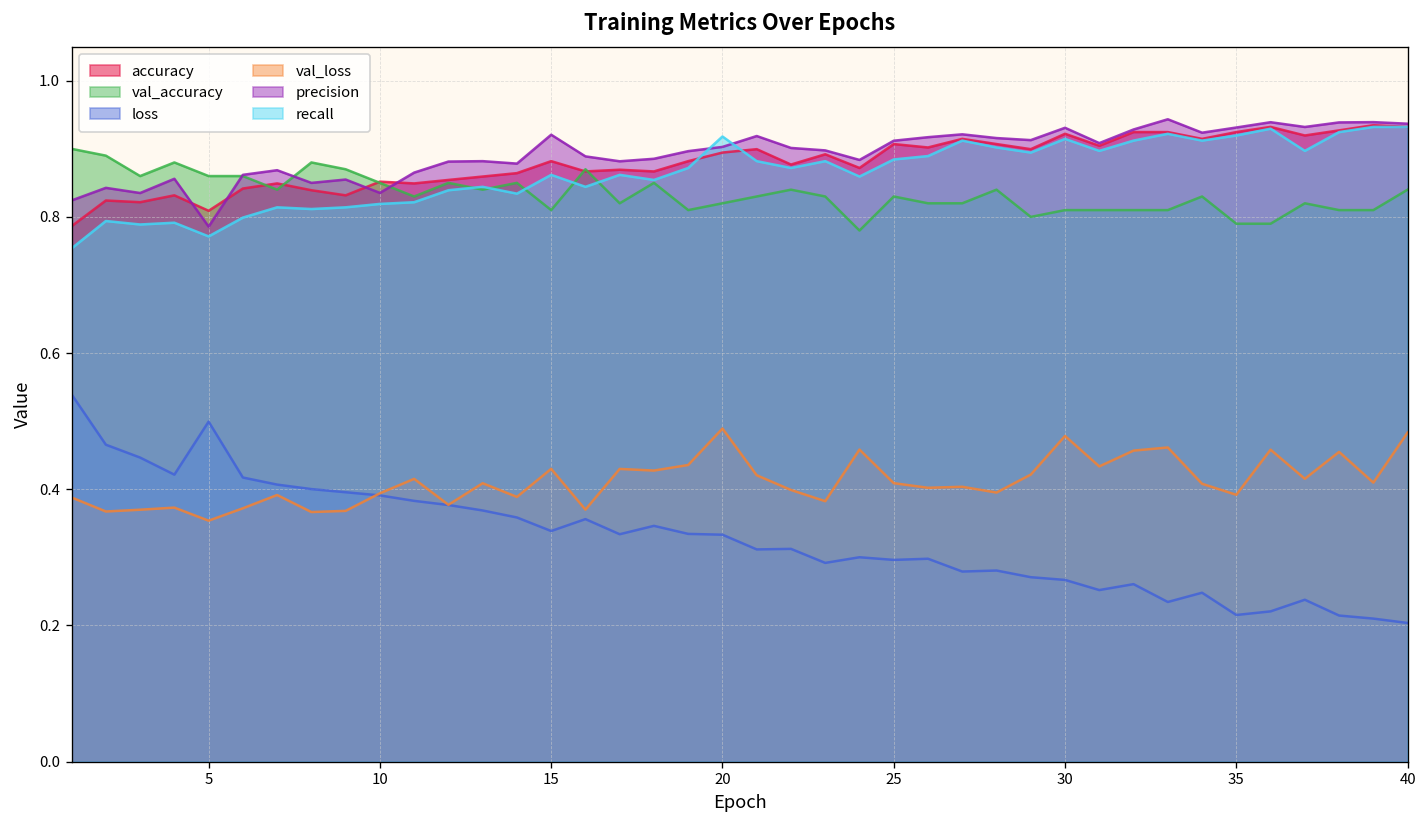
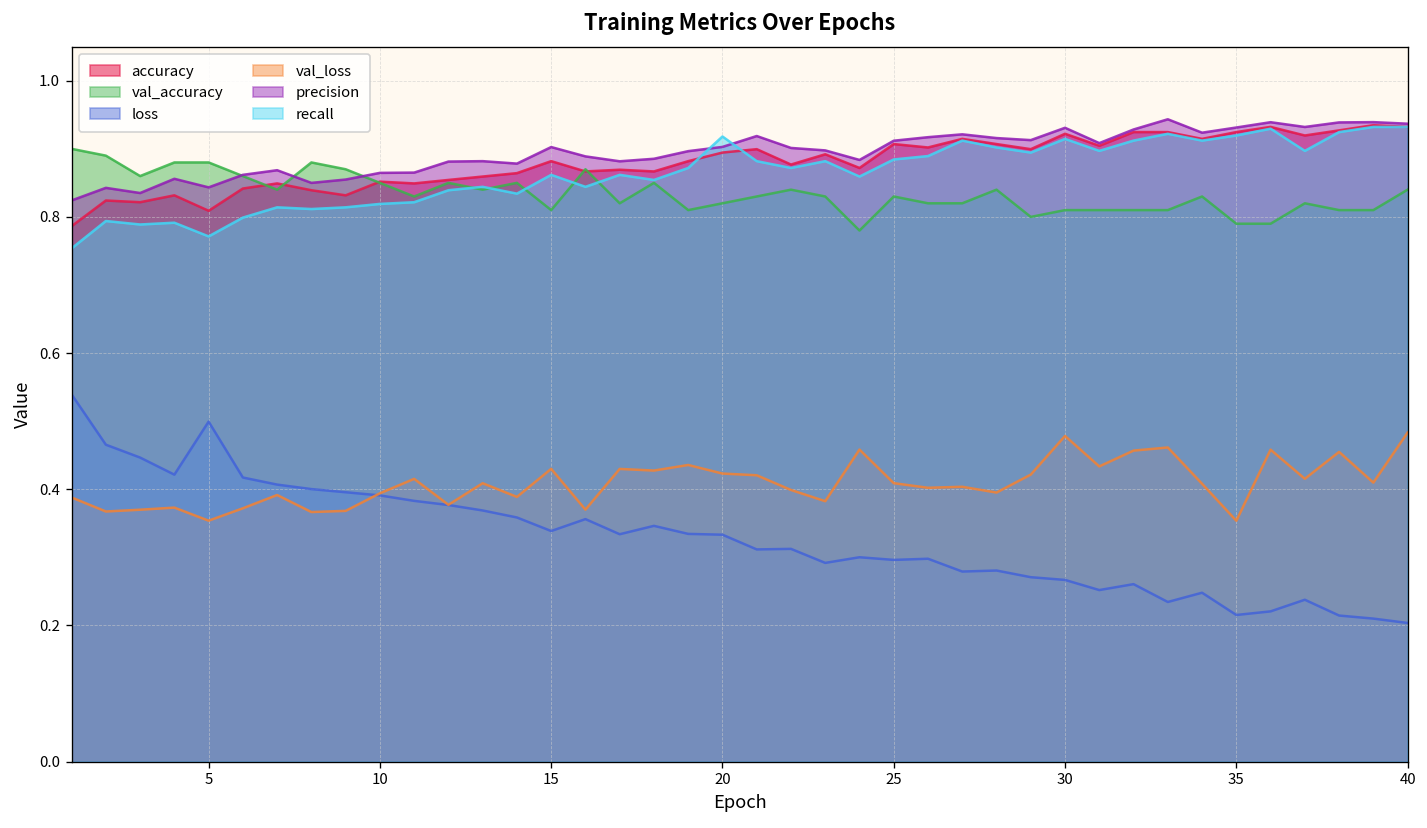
val_accuracy, 5: 0.86 -> 0.88
precision, 5: 0.79 -> 0.84
precision, 10: 0.84 -> 0.86
precision, 15: 0.92 -> 0.90
val_loss, 20: 0.49 -> 0.42
val_loss, 35: 0.39 -> 0.35
